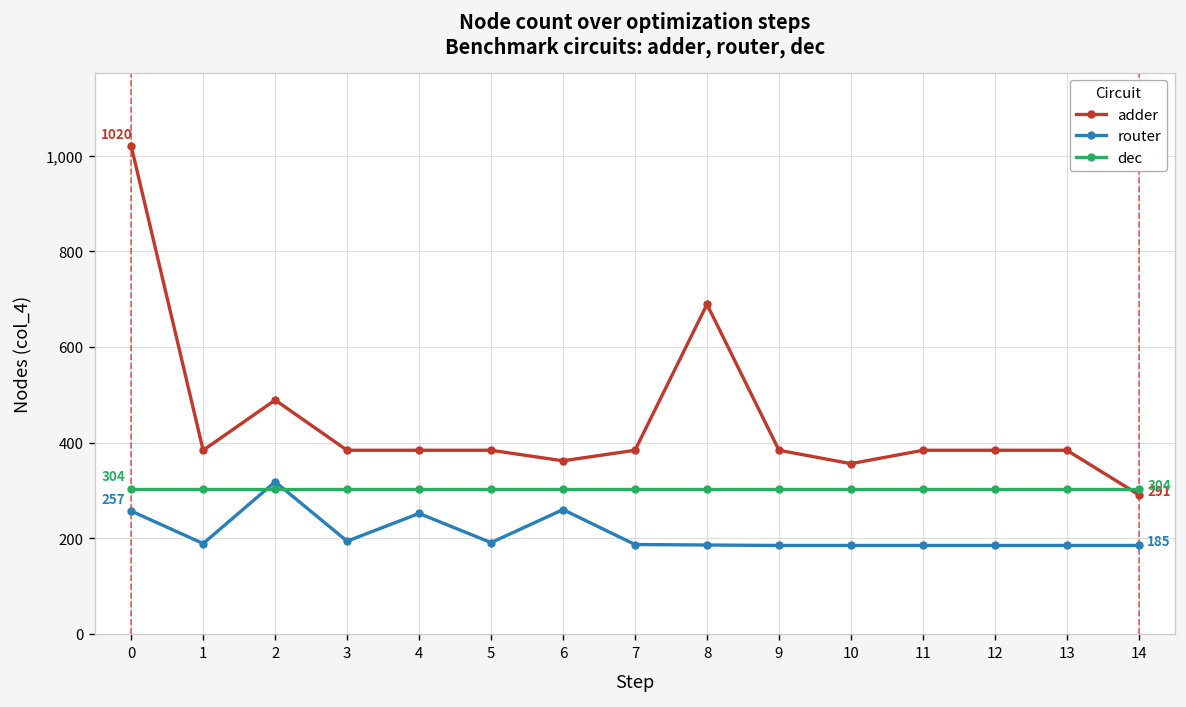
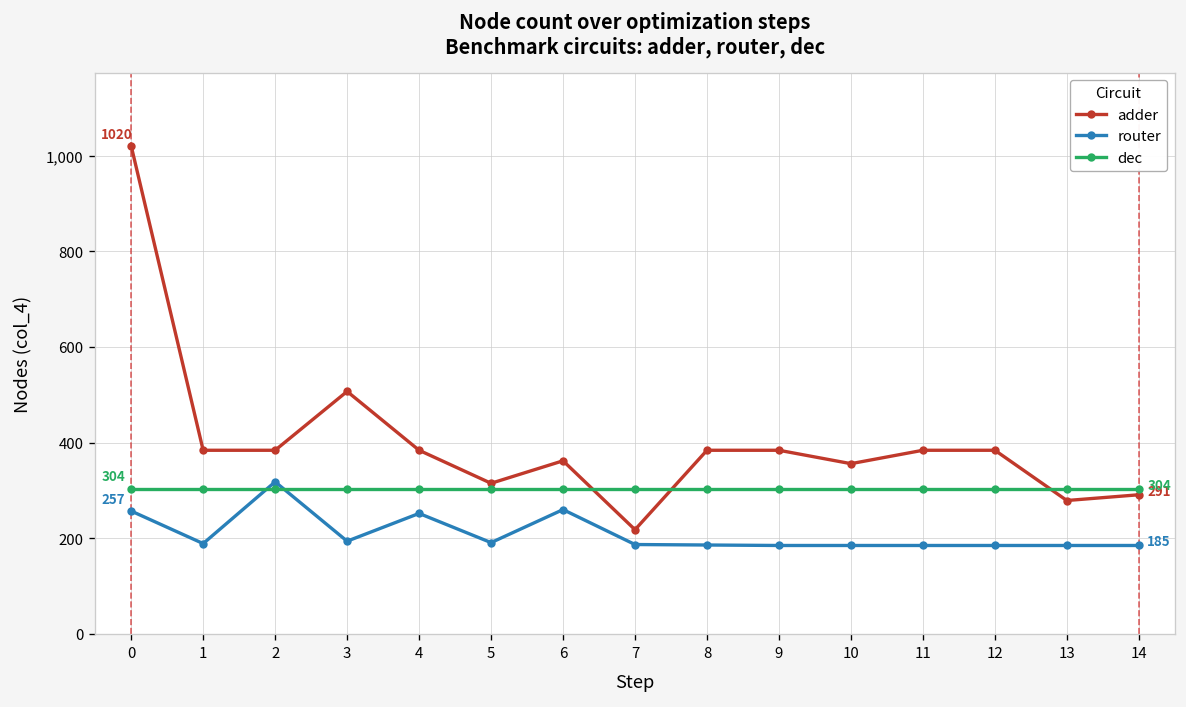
adder, 2: 490 -> 380
adder, 3: 380 -> 510
adder, 5: 380 -> 320
adder, 7: 380 -> 220
adder, 8: 690 -> 380
adder, 13: 380 -> 280
